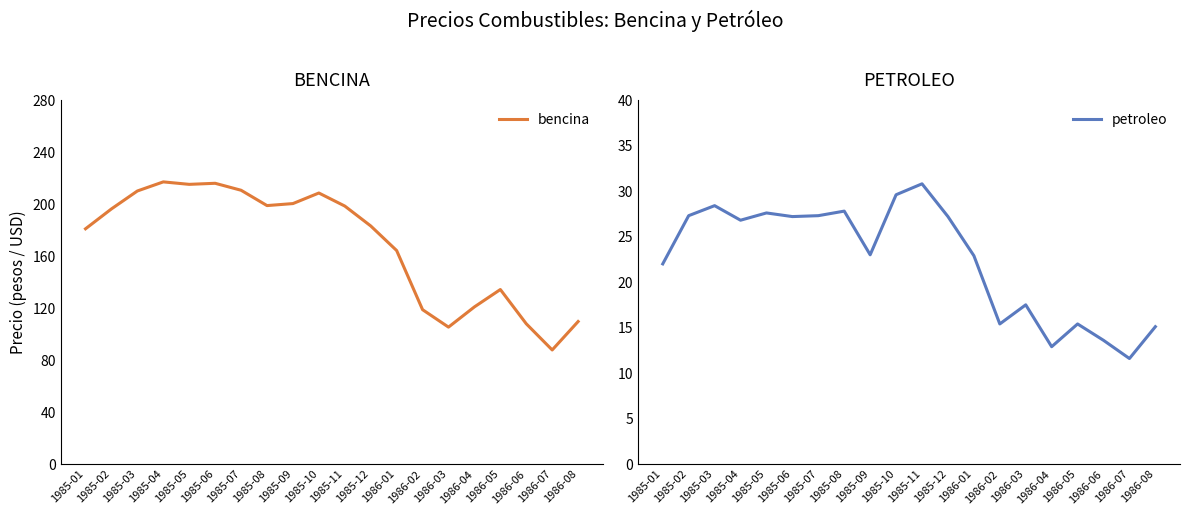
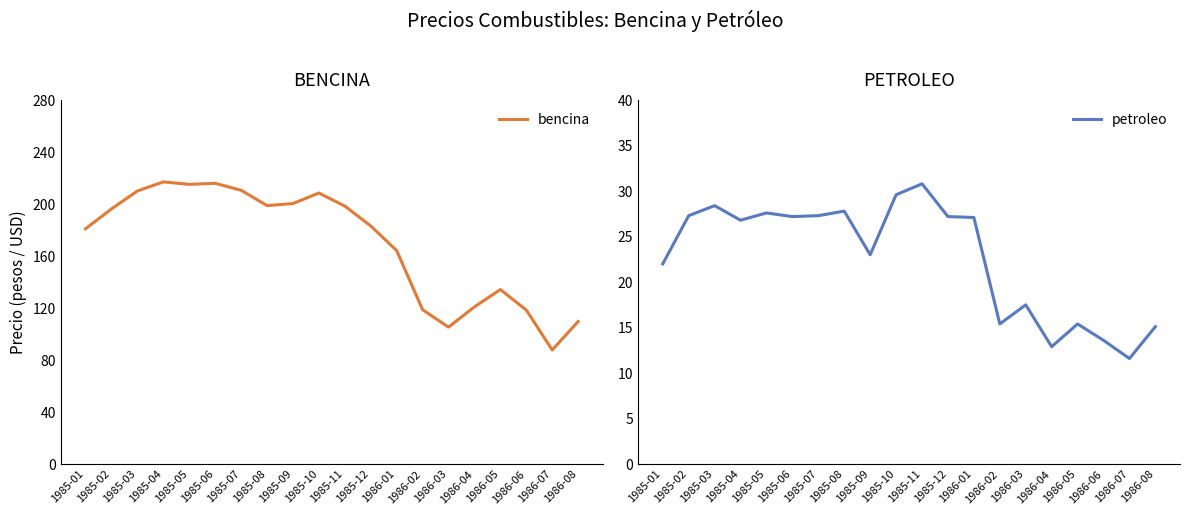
BENCINA, 1986-06: 108 -> 118
PETROLEO, 1986-01: 23 -> 27
